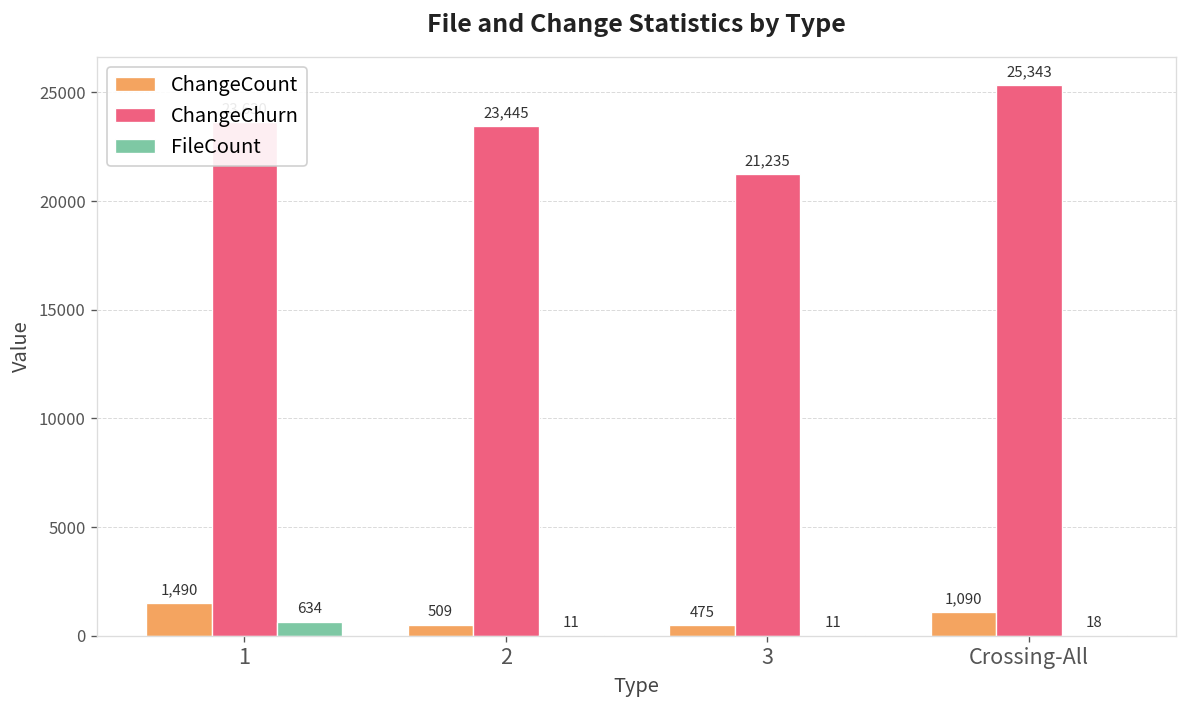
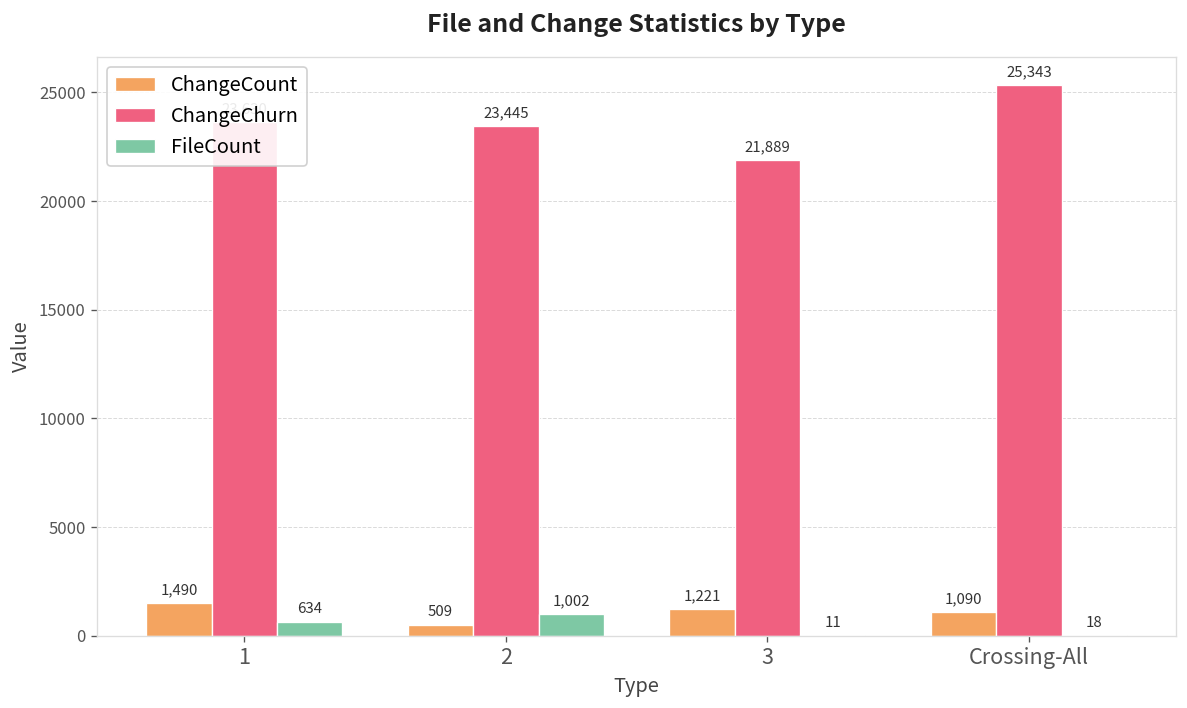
FileCount, 2: 11 -> 1,002
ChangeCount, 3: 475 -> 1,221
ChangeChurn, 3: 21,235 -> 21,889
